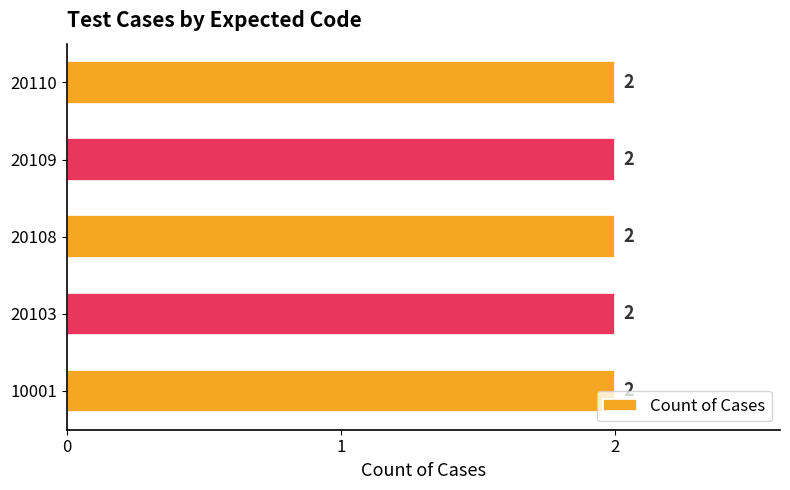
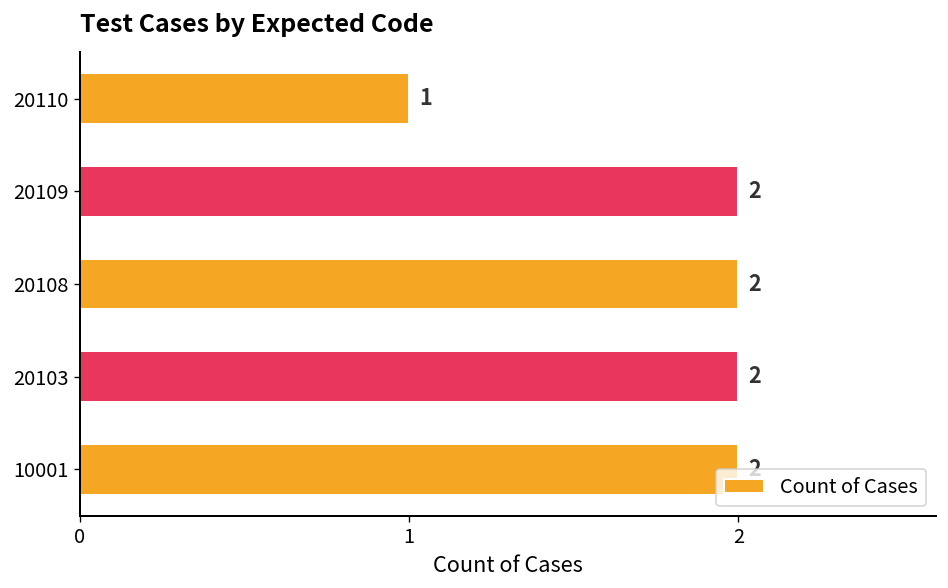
20110: 2 -> 1
